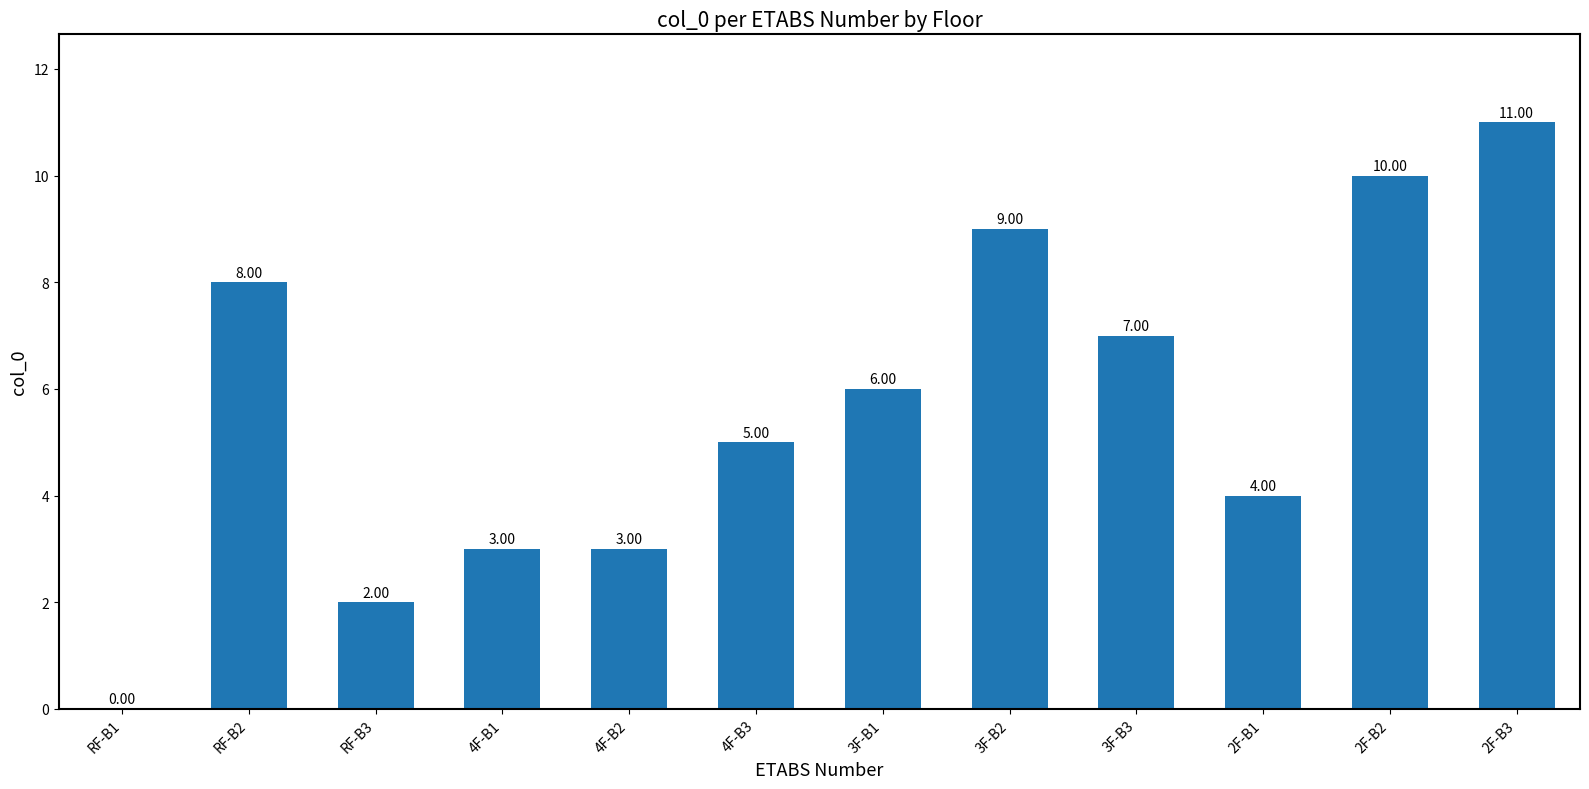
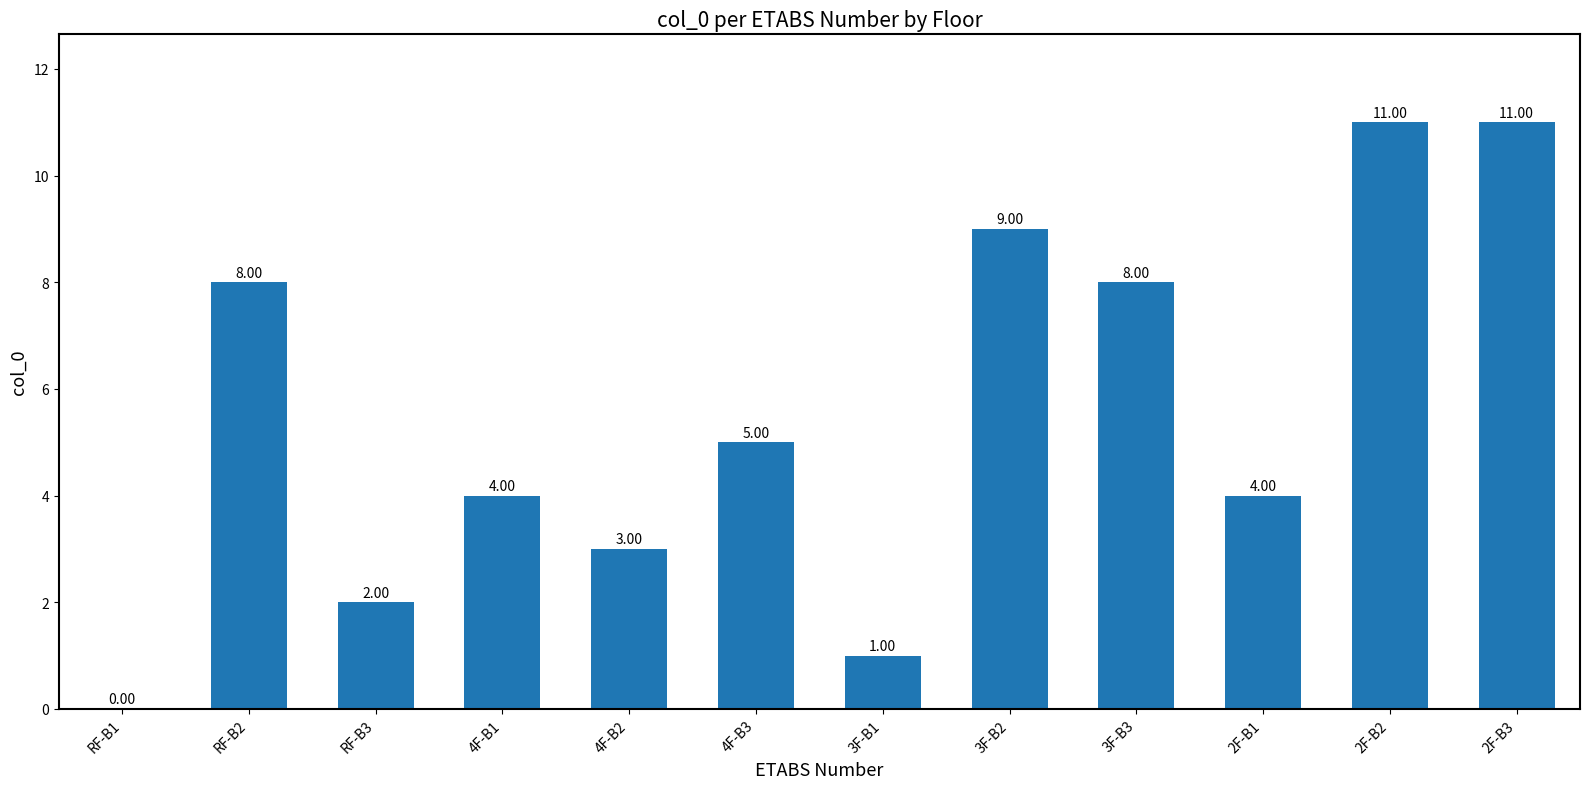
4F-B1: 3.00 -> 4.00
3F-B1: 6.00 -> 1.00
3F-B3: 7.00 -> 8.00
2F-B2: 10.00 -> 11.00
